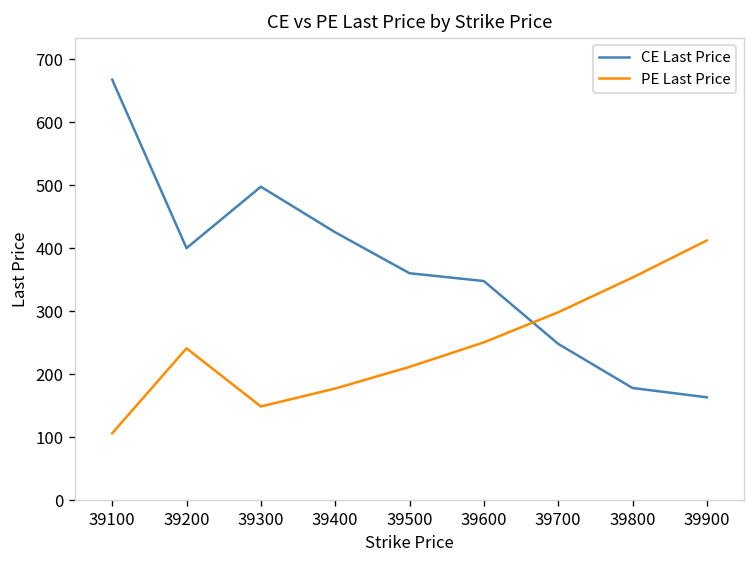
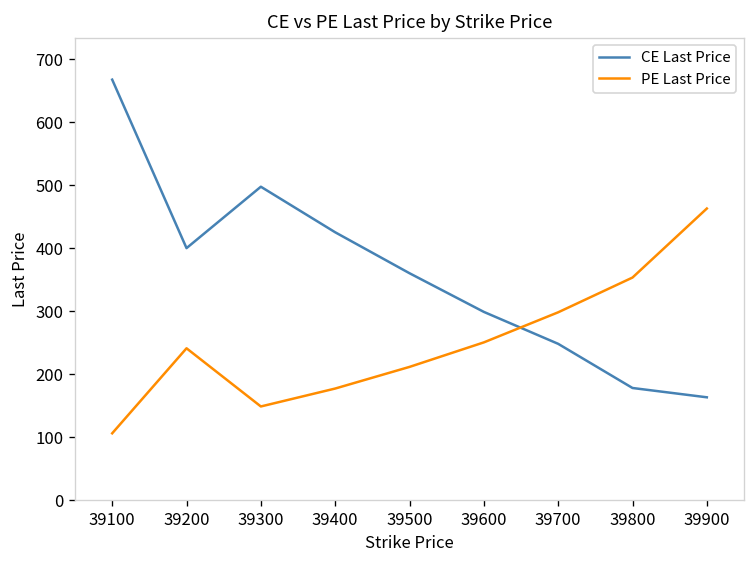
CE Last Price, 39600: 350 -> 300
PE Last Price, 39900: 410 -> 460
